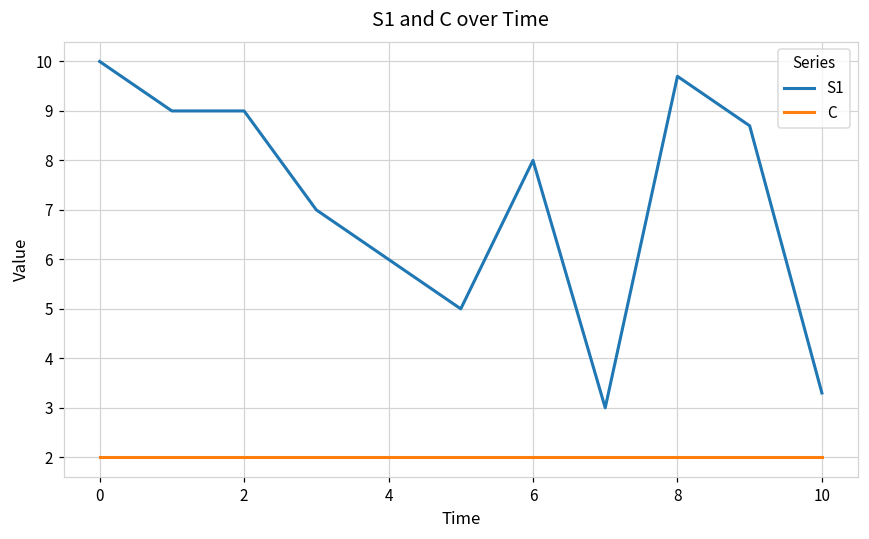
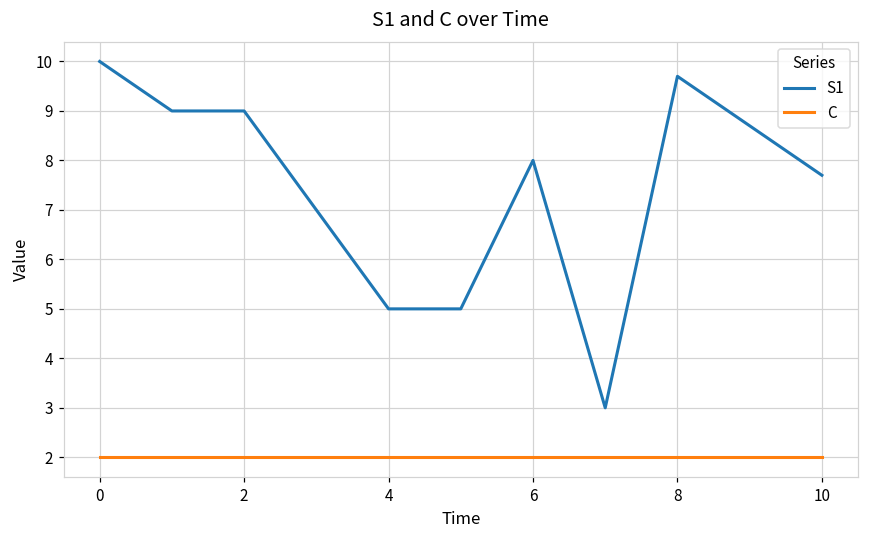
S1, 4: 6 -> 5
S1, 10: 3.3 -> 7.7
